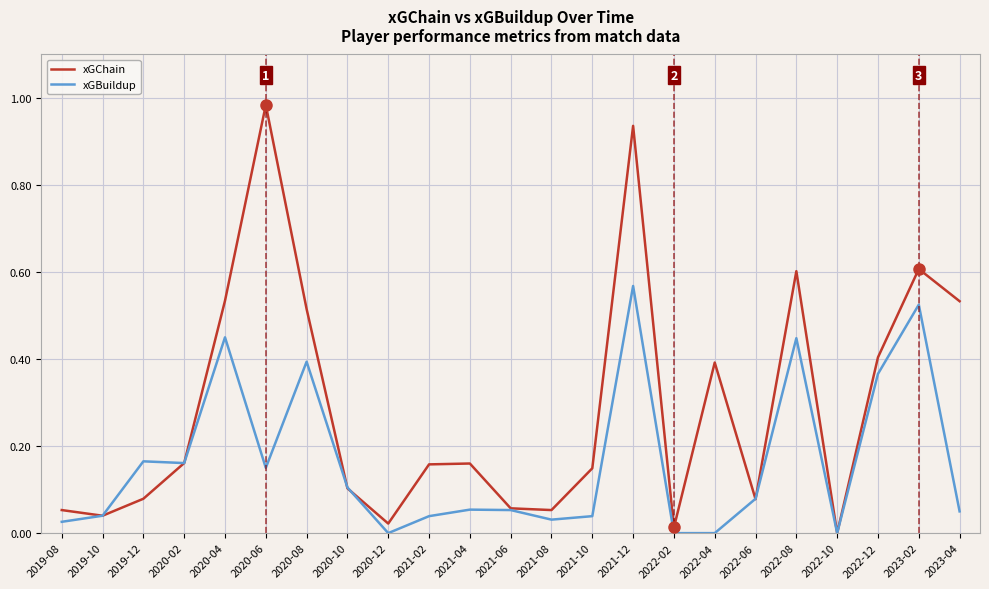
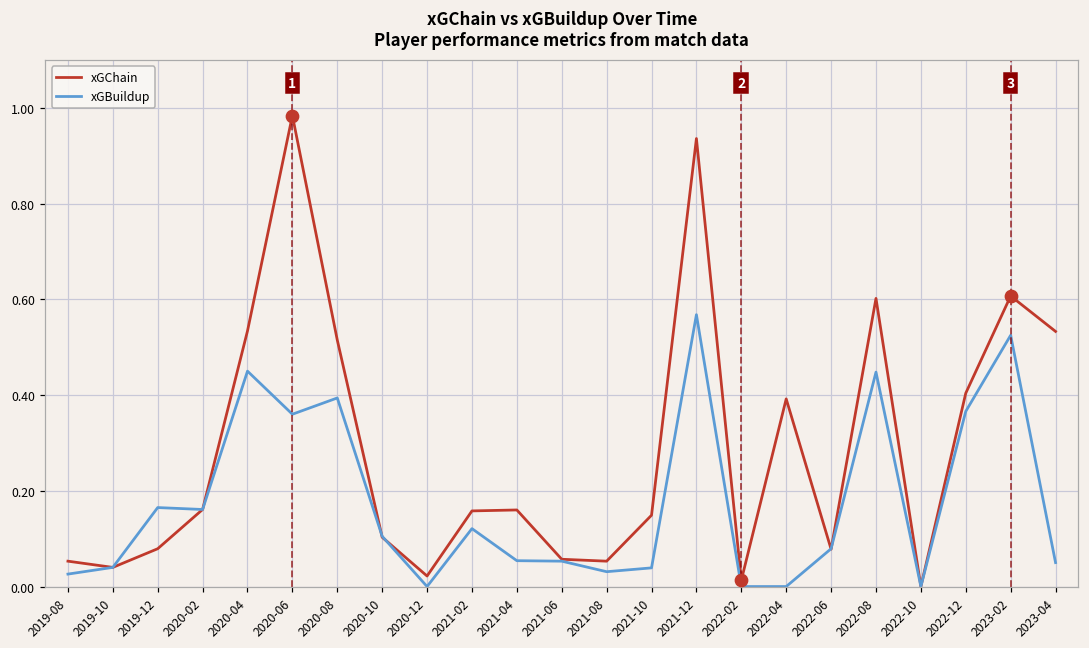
xGBuildup, 2020-06: 0.15 -> 0.36
xGBuildup, 2021-02: 0.04 -> 0.12
